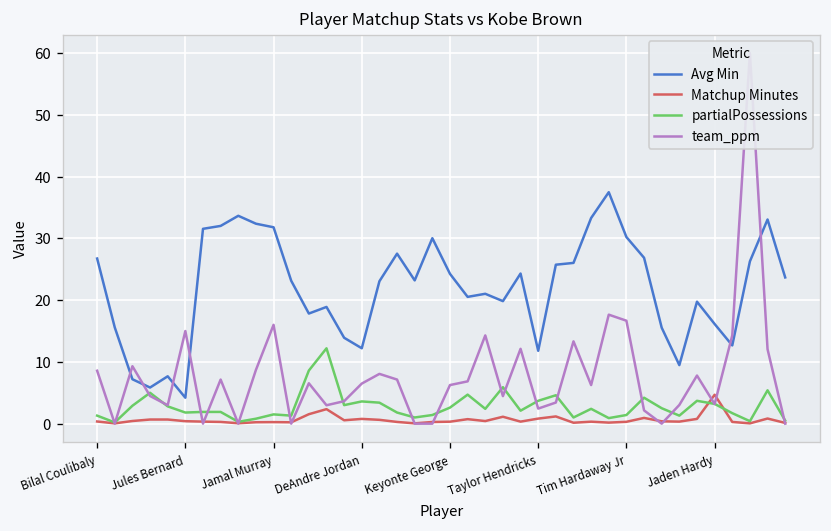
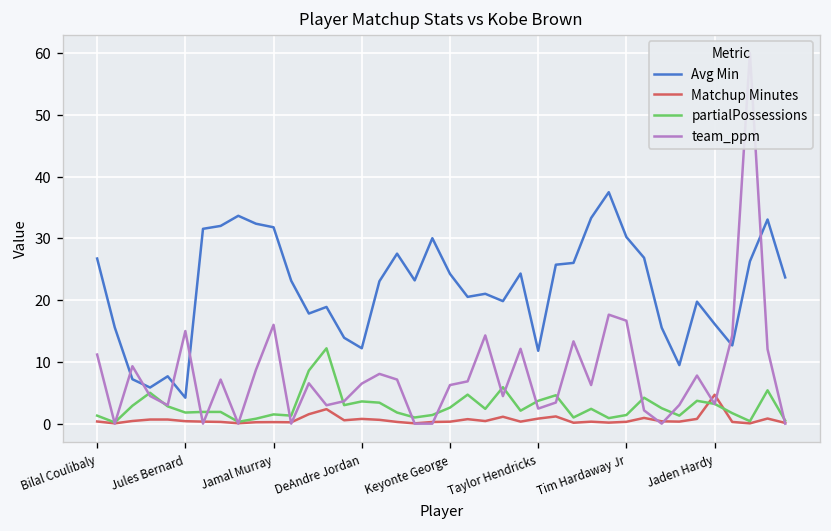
team_ppm, Bilal Coulibaly: 9 -> 11
